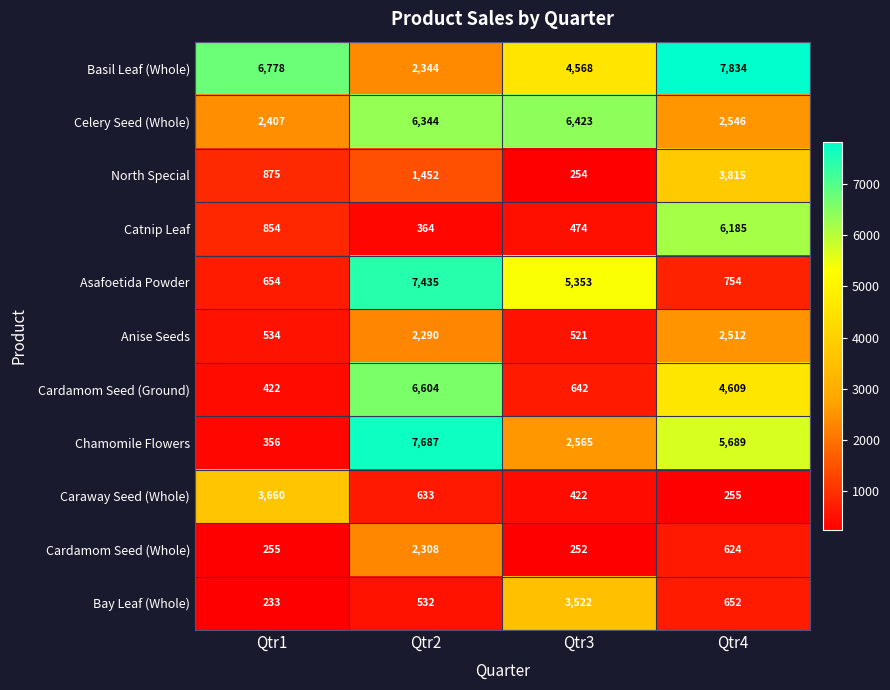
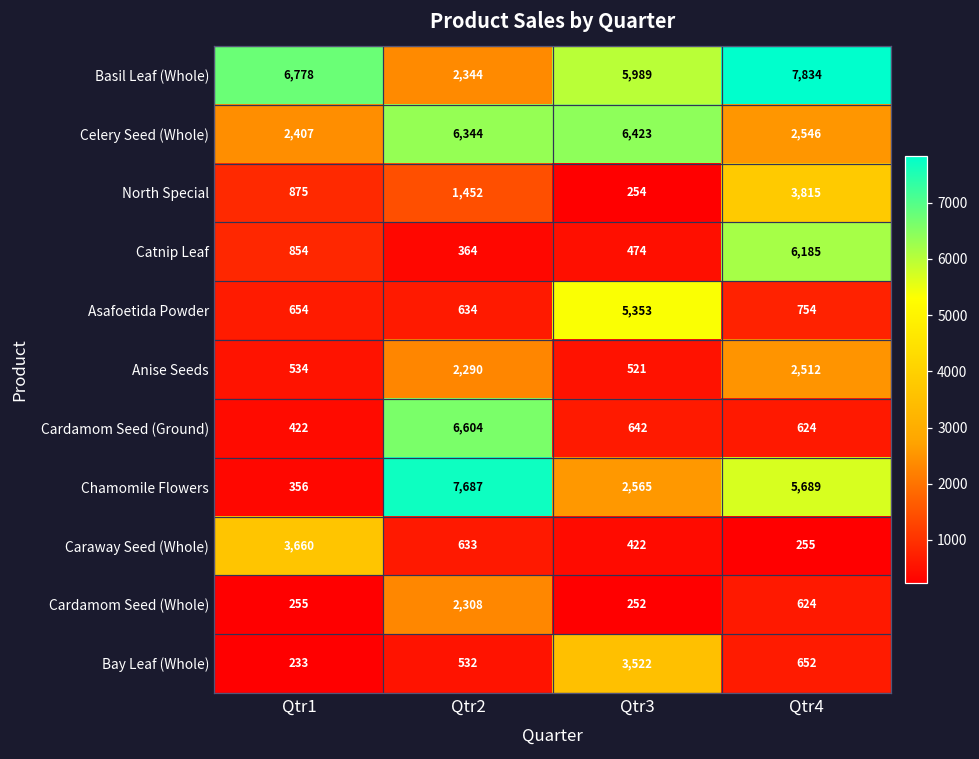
Basil Leaf (Whole), Qtr3: 4,568 -> 5,989
Asafoetida Powder, Qtr2: 7,435 -> 634
Cardamom Seed (Ground), Qtr4: 4,609 -> 624
